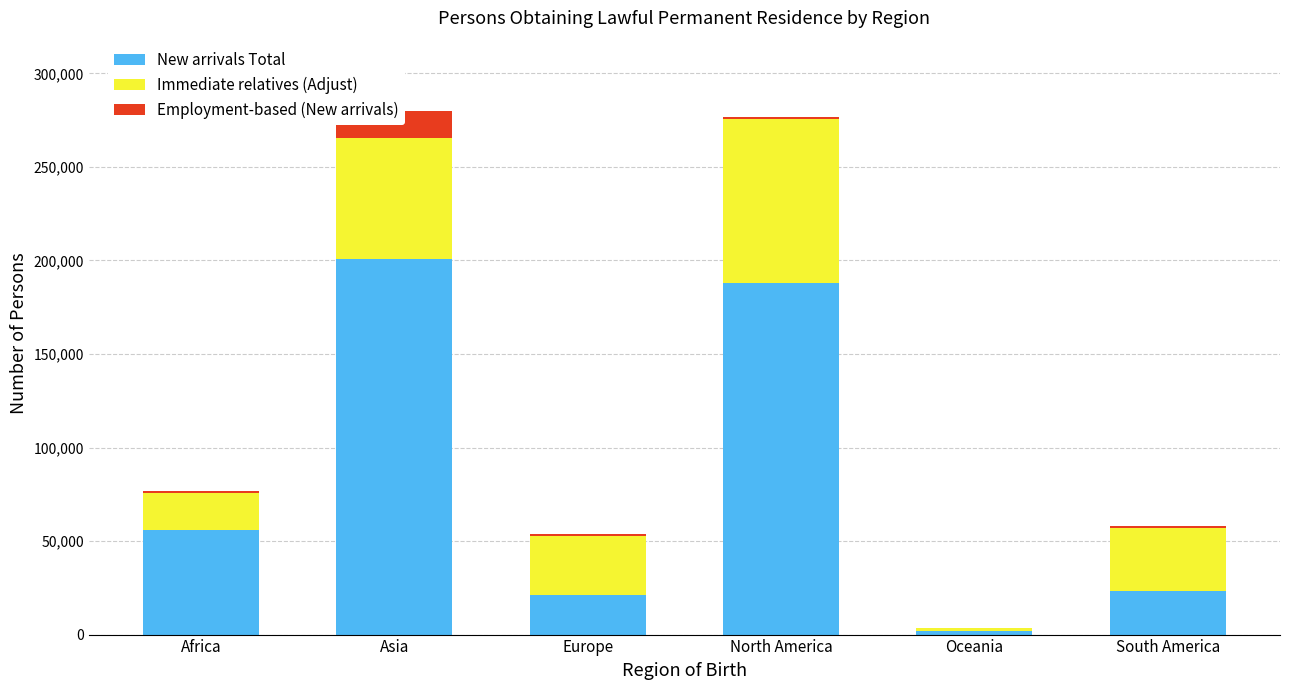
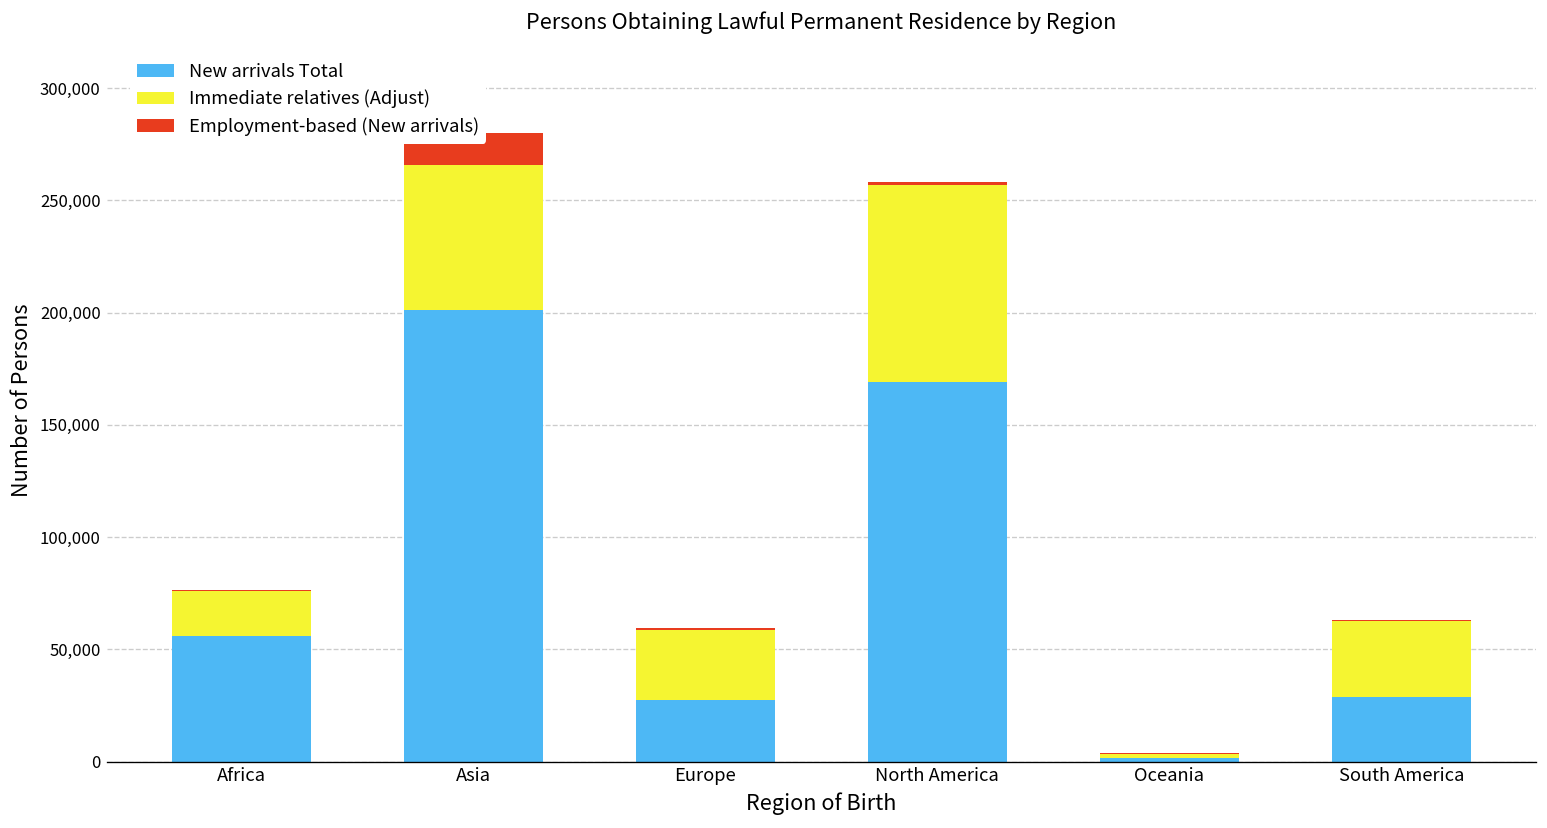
New arrivals Total, Europe: 21,000 -> 27,000
New arrivals Total, North America: 188,000 -> 169,000
New arrivals Total, South America: 23,000 -> 29,000
